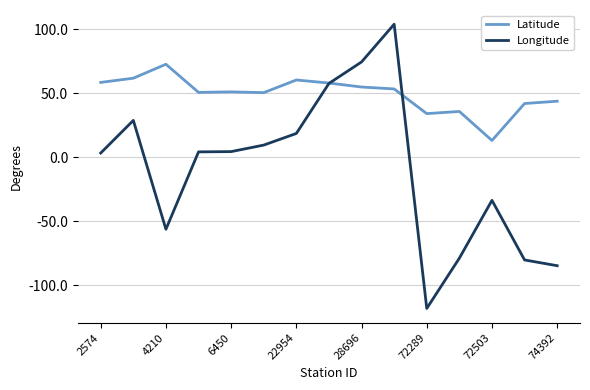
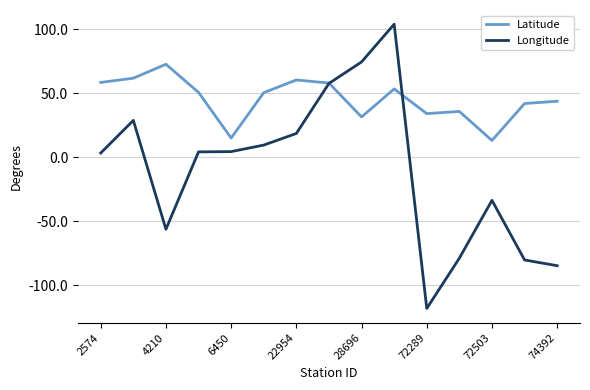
Latitude, 6450: 51 -> 15
Latitude, 28696: 55 -> 32
